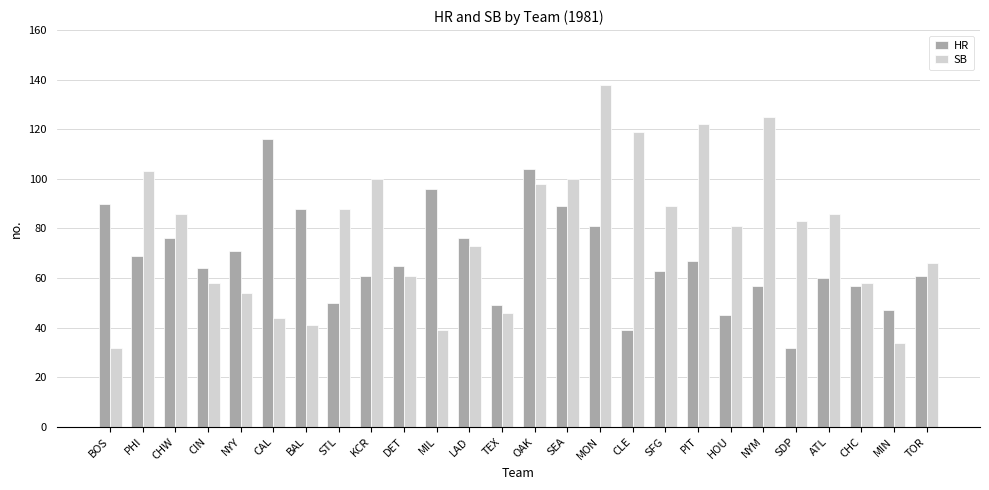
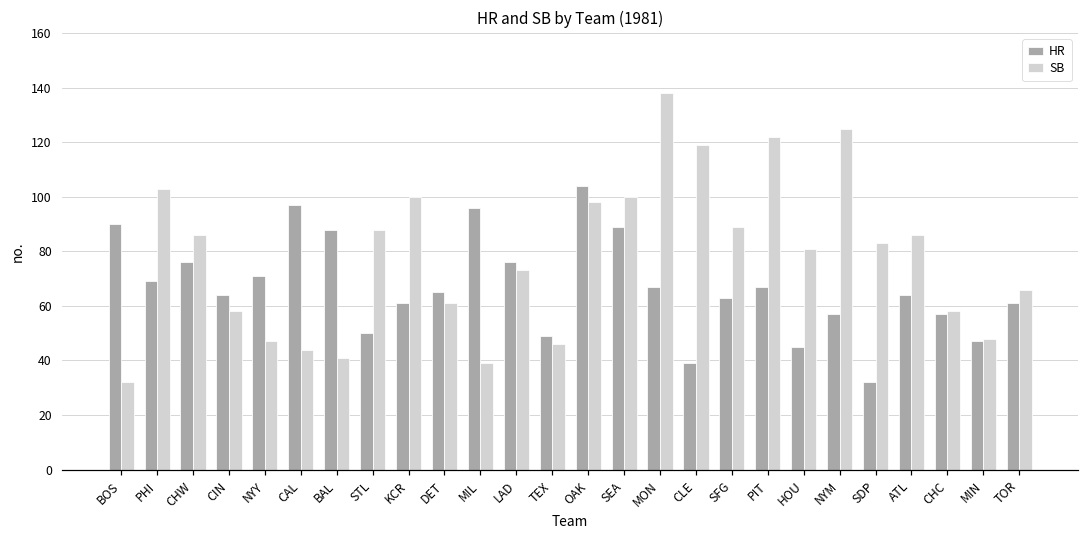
SB, NYY: 54 -> 47
HR, CAL: 116 -> 97
HR, MON: 81 -> 67
HR, ATL: 60 -> 64
SB, MIN: 34 -> 48
